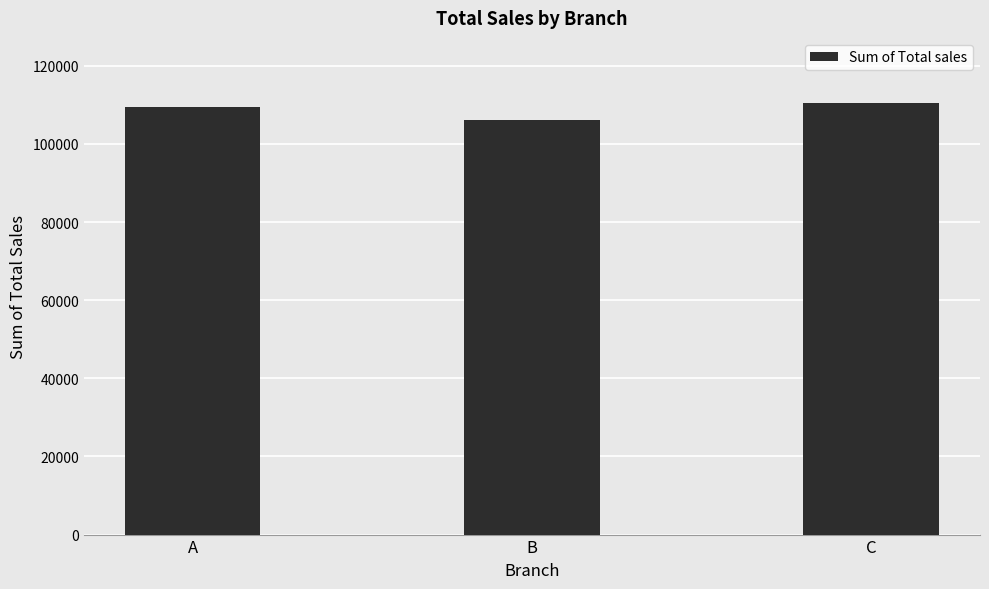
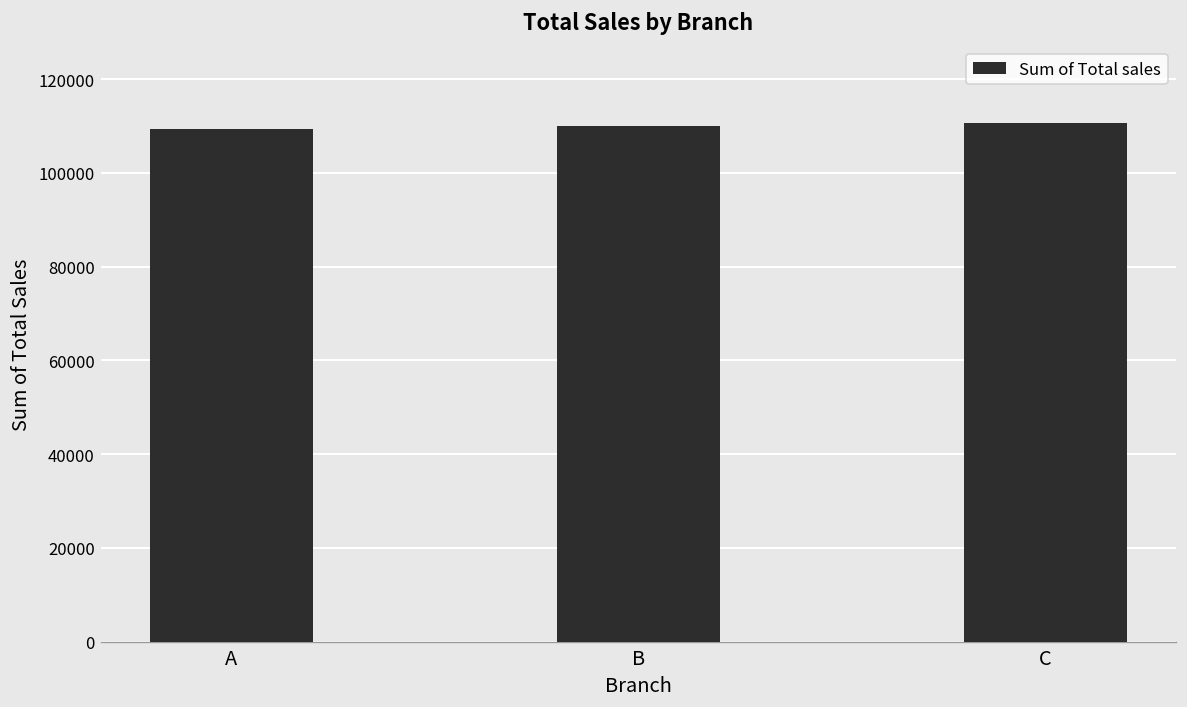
B: 106000 -> 110000
